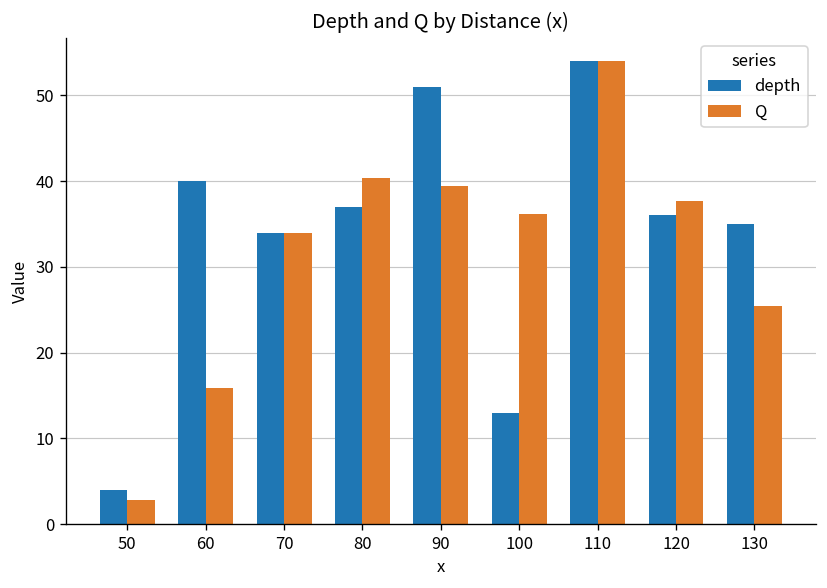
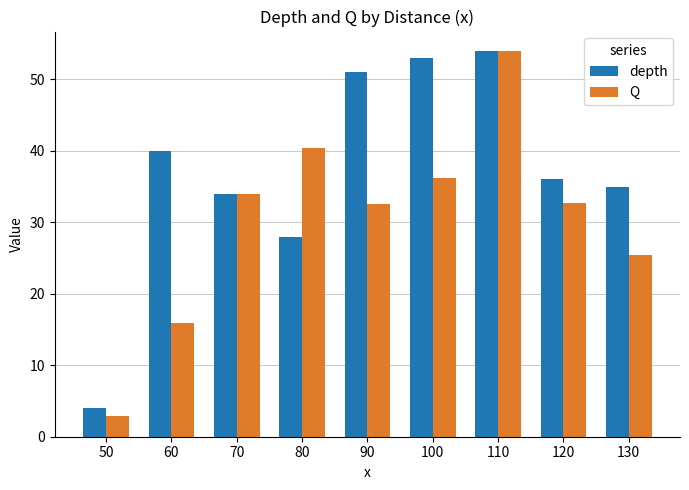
depth, 80: 37 -> 28
Q, 90: 39 -> 33
depth, 100: 13 -> 53
Q, 120: 38 -> 33
